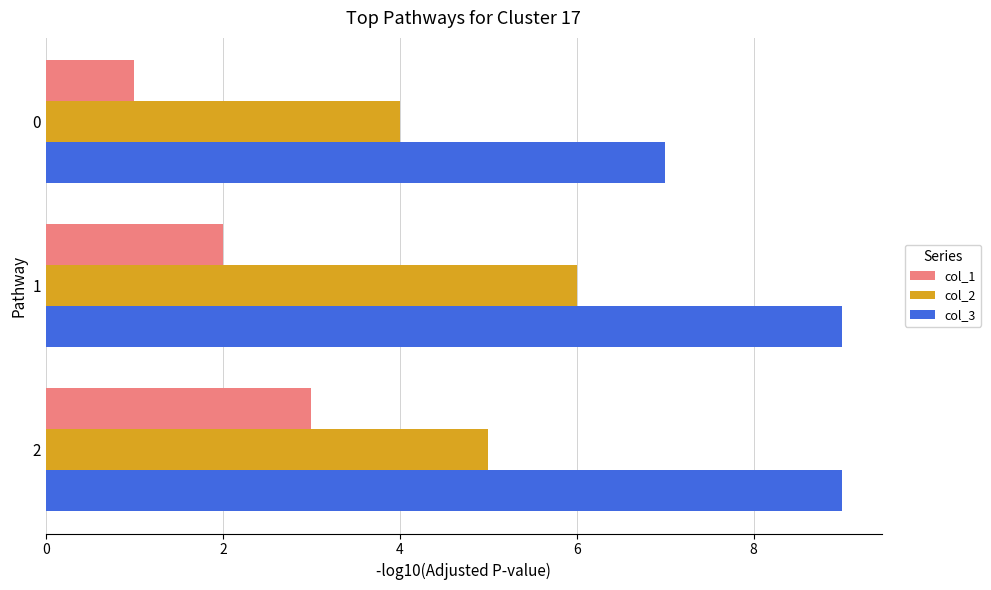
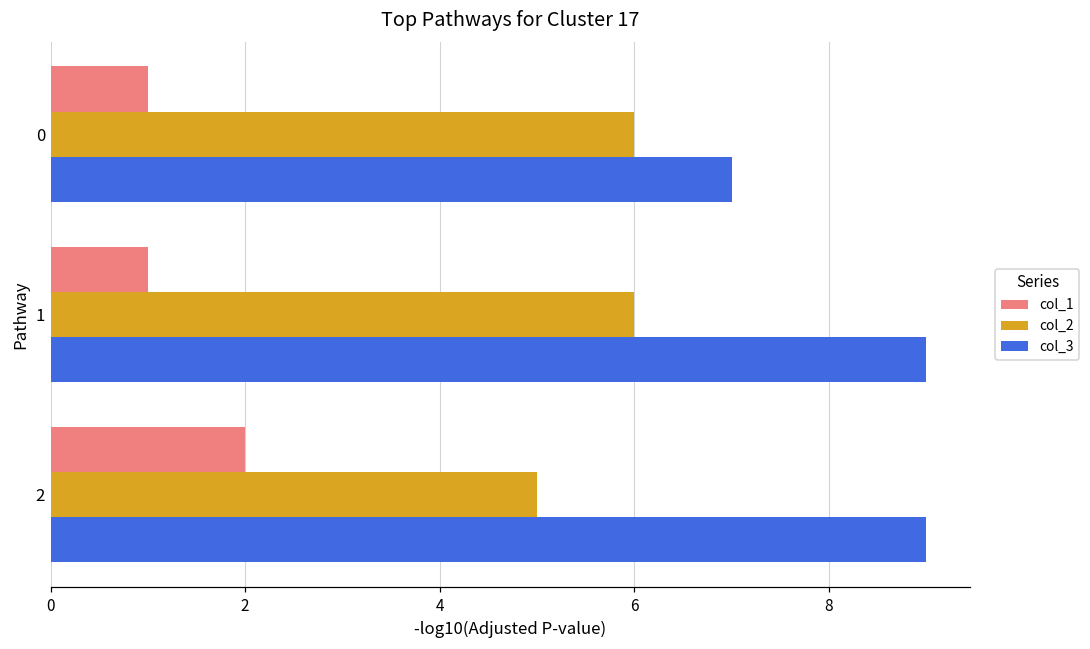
col_2, 0: 4 -> 6
col_1, 1: 2 -> 1
col_1, 2: 3 -> 2
